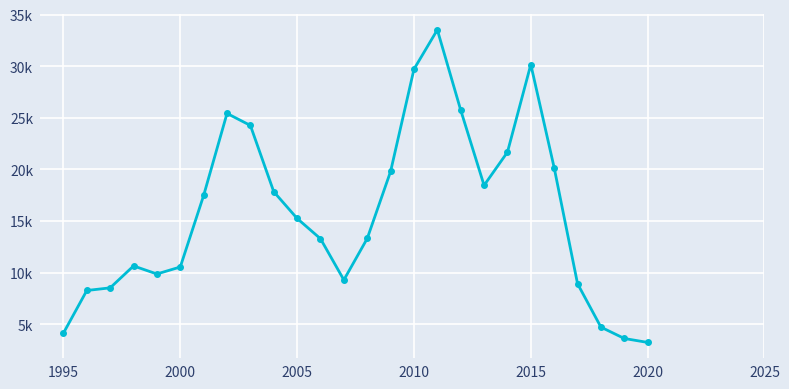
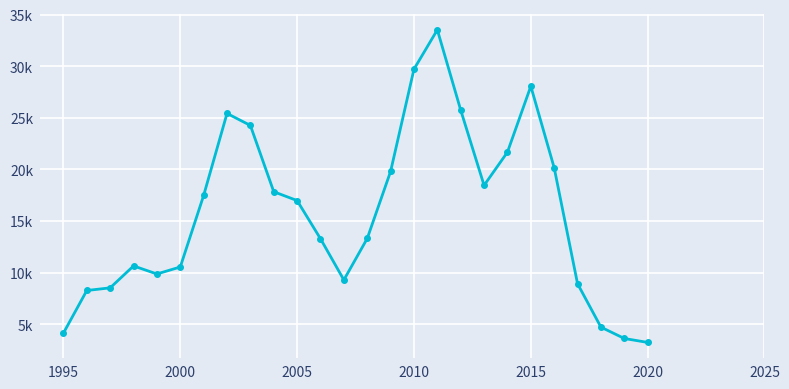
2005: 15200 -> 17000
2015: 30200 -> 28100
